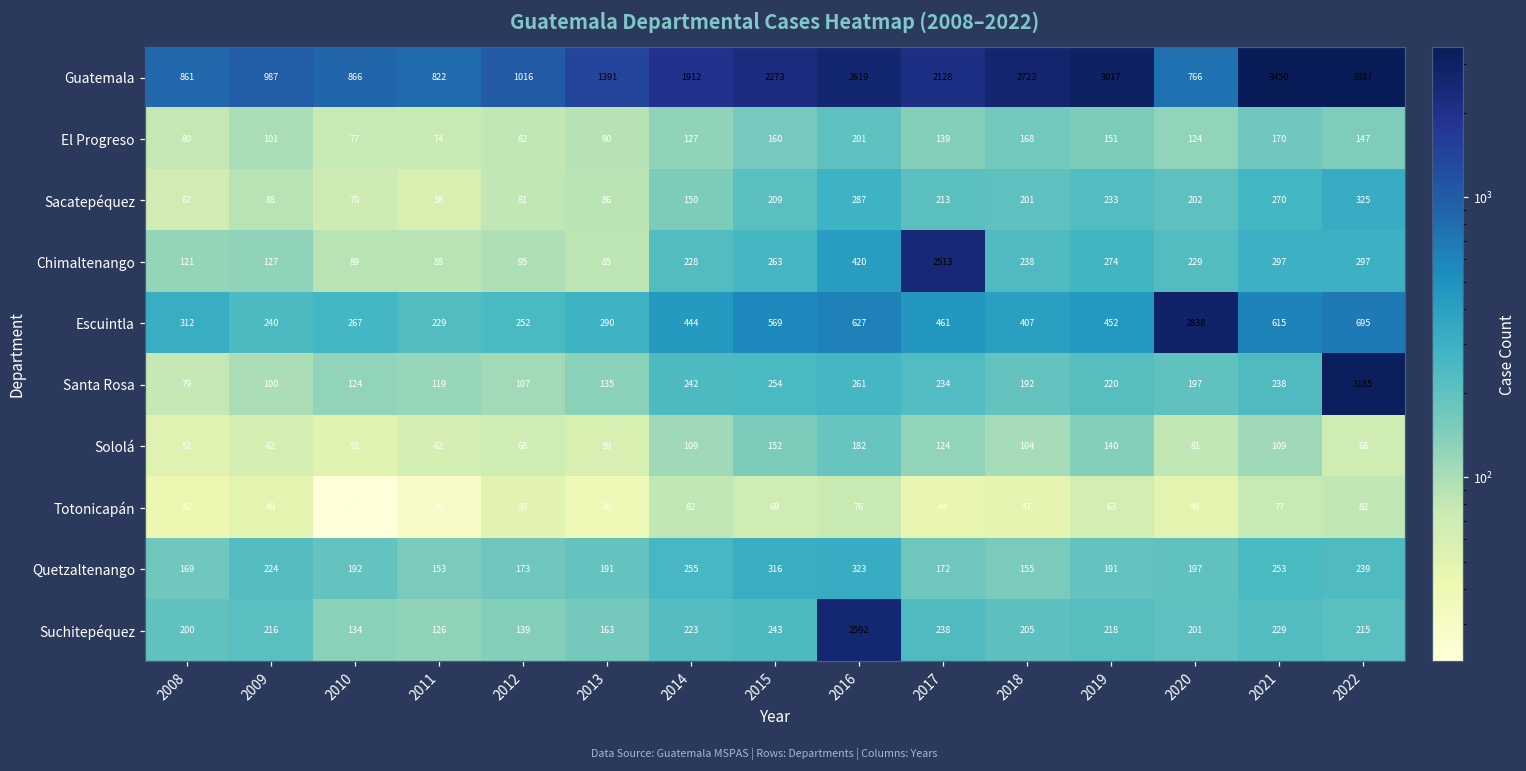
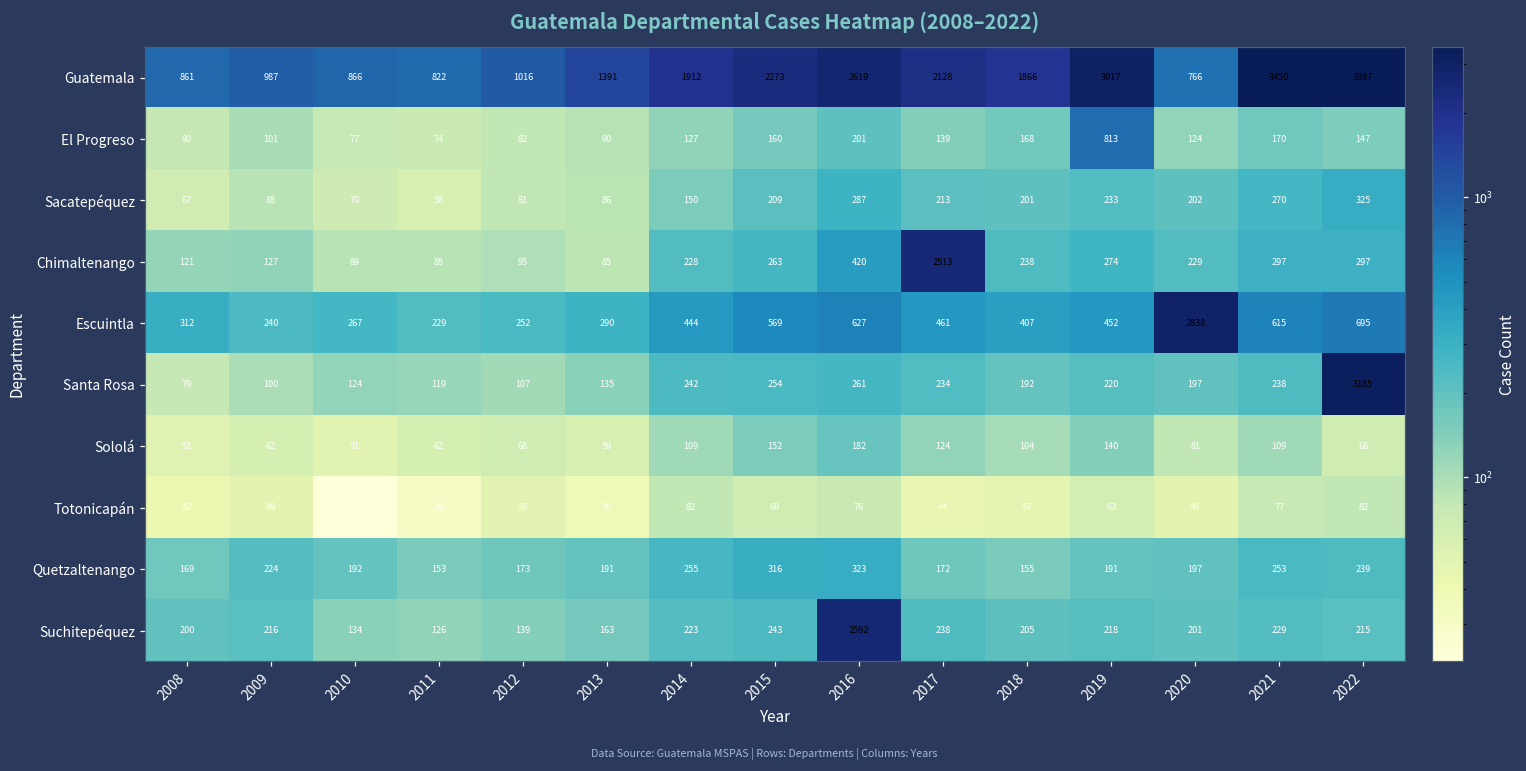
Guatemala, 2018: 2722 -> 1866
El Progreso, 2019: 151 -> 813
